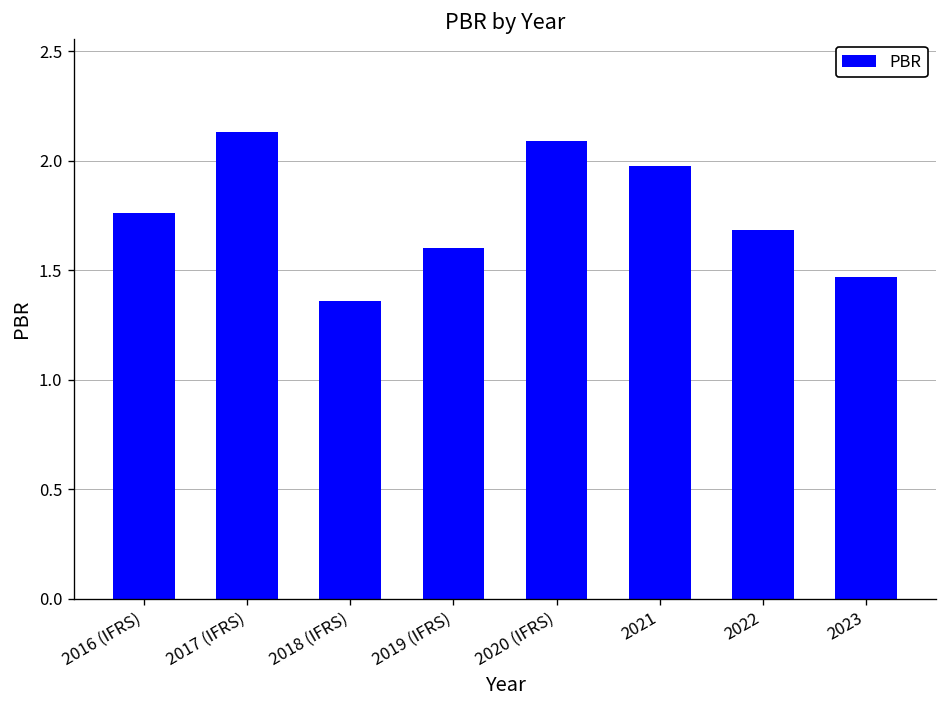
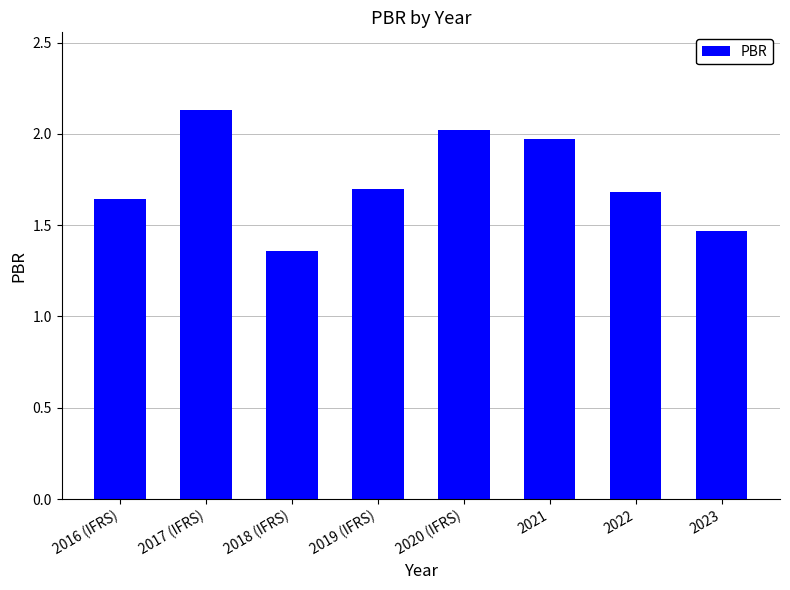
2016 (IFRS): 1.76 -> 1.65
2019 (IFRS): 1.60 -> 1.70
2020 (IFRS): 2.09 -> 2.02
